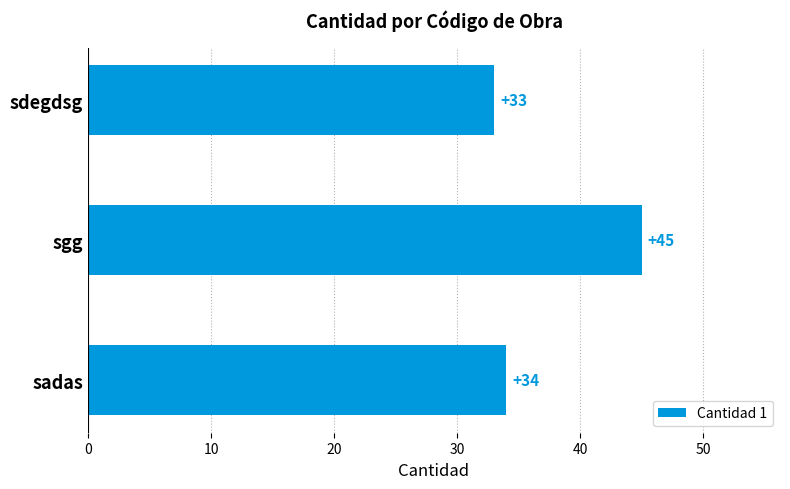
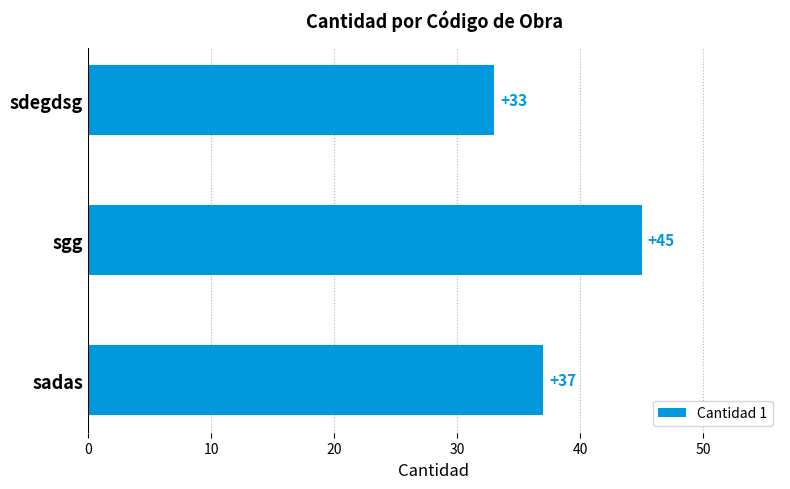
sadas: +34 -> +37
